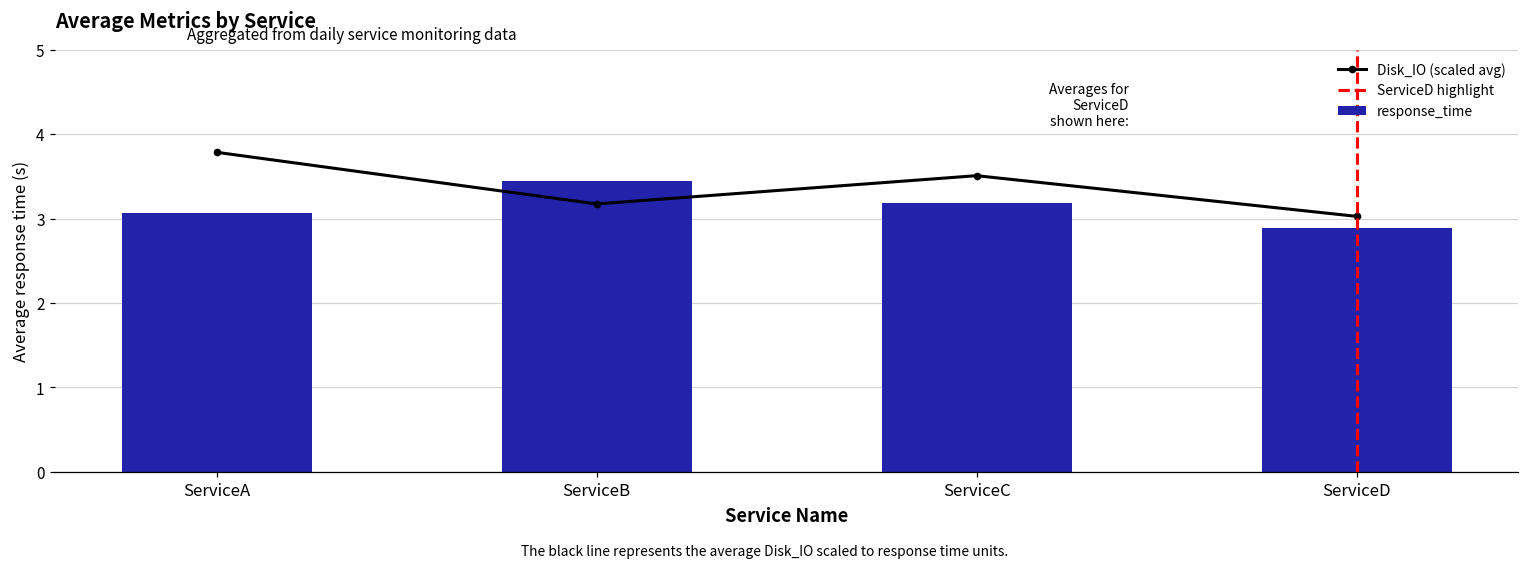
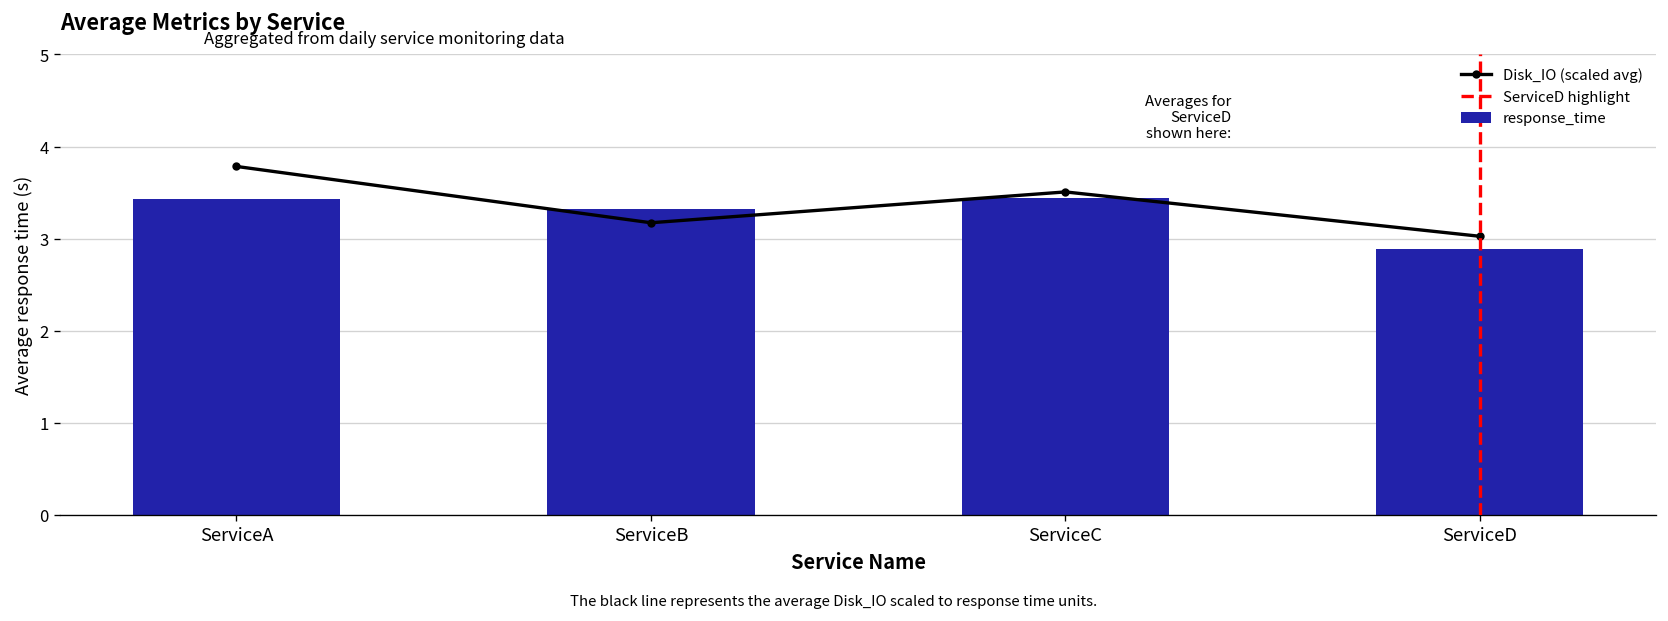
response_time, ServiceA: 3.1 -> 3.4
response_time, ServiceB: 3.4 -> 3.3
response_time, ServiceC: 3.2 -> 3.4
